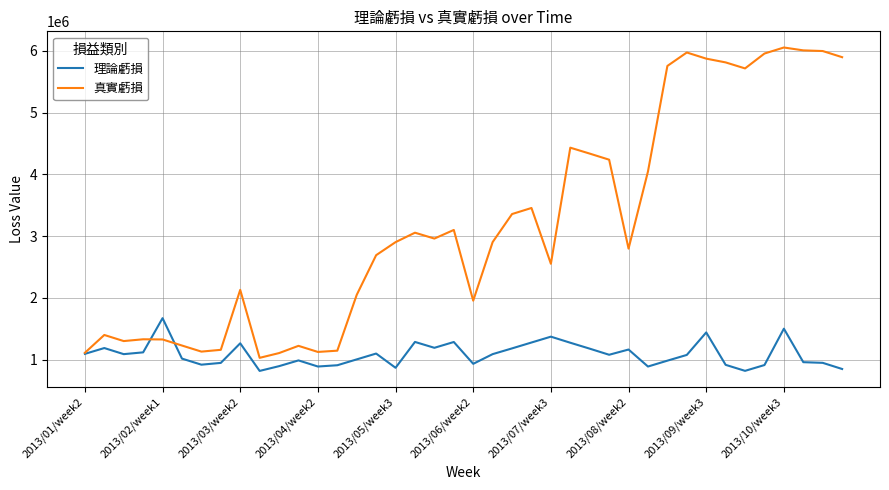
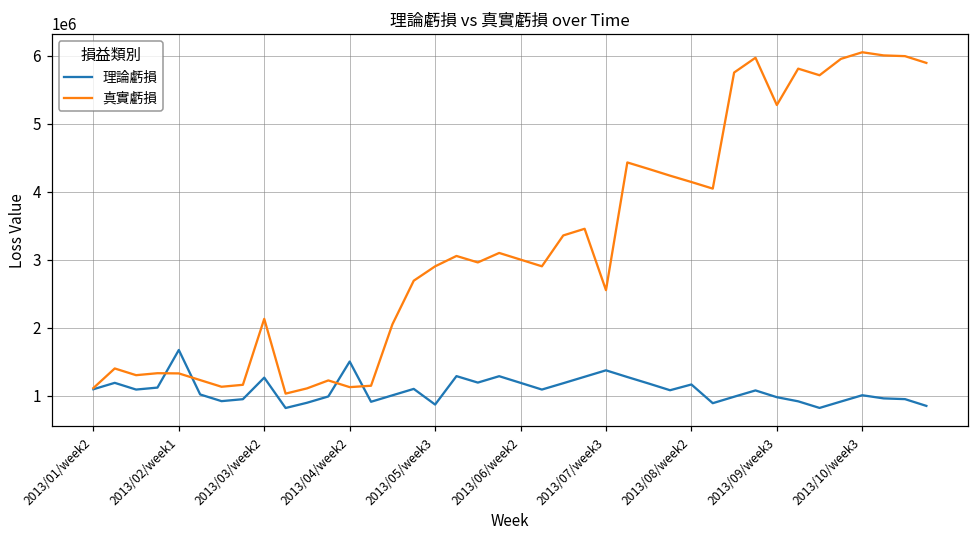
理論虧損, 2013/04/week2: 900000 -> 1500000
理論虧損, 2013/06/week2: 900000 -> 1200000
真實虧損, 2013/06/week2: 2000000 -> 3000000
真實虧損, 2013/08/week2: 2800000 -> 4100000
理論虧損, 2013/09/week3: 1400000 -> 1000000
真實虧損, 2013/09/week3: 5900000 -> 5300000
理論虧損, 2013/10/week3: 1500000 -> 1000000
